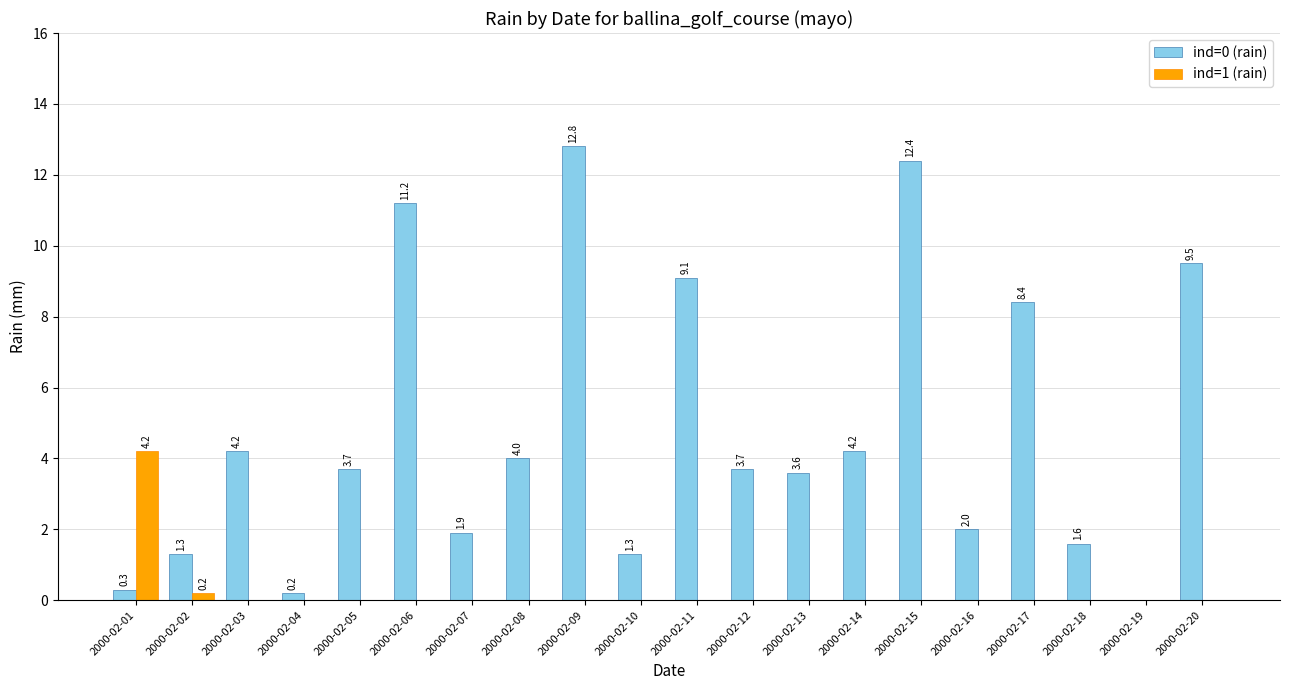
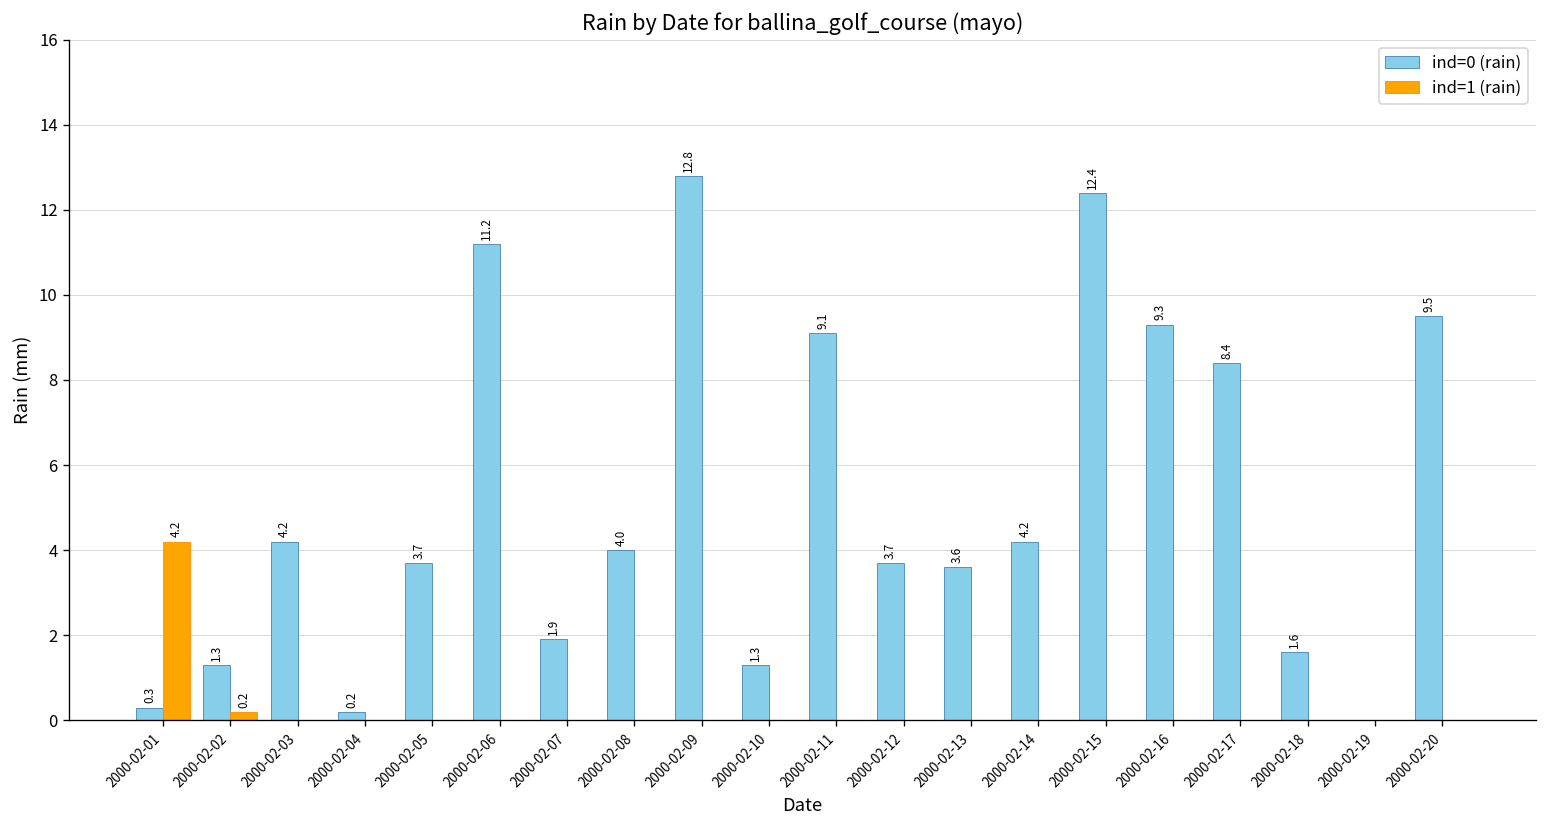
ind=0 (rain), 2000-02-16: 2.0 -> 9.3
